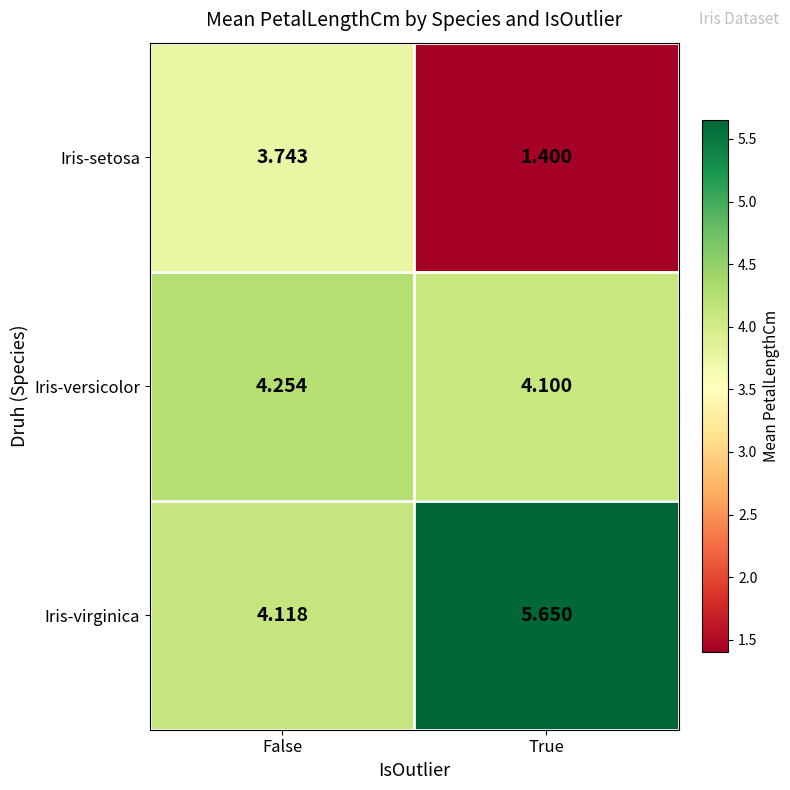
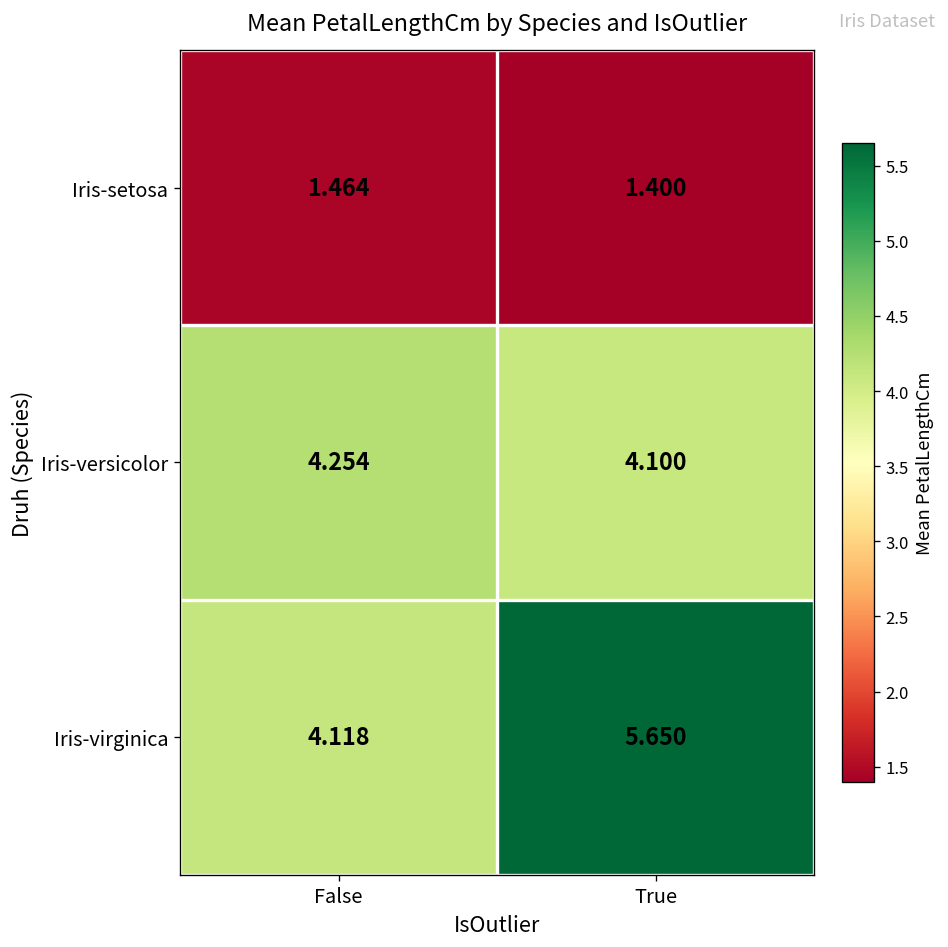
Iris-setosa, False: 3.743 -> 1.464
